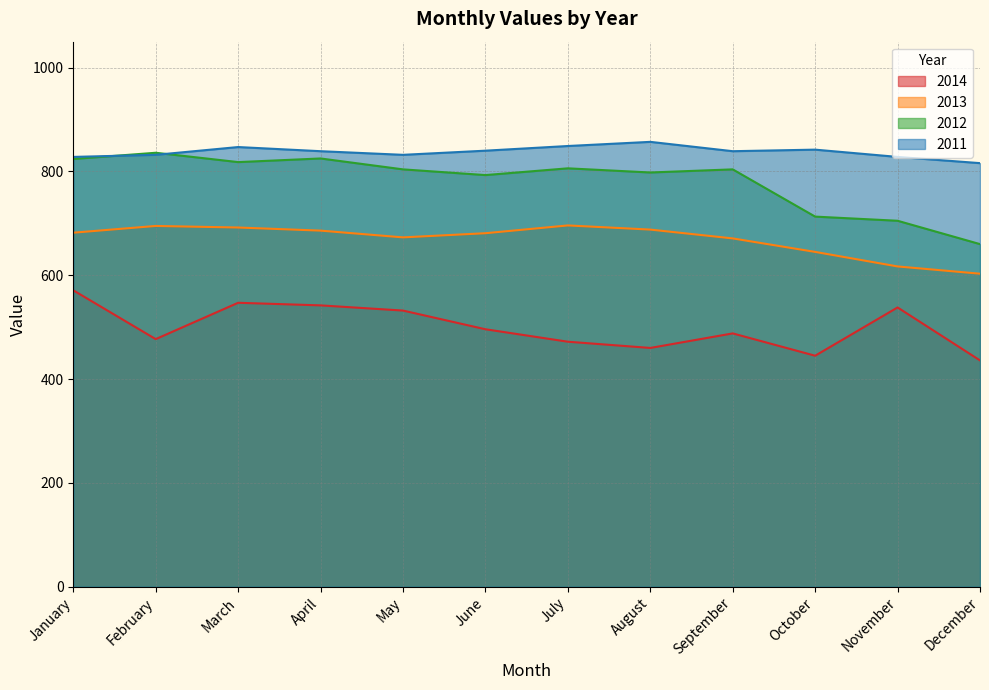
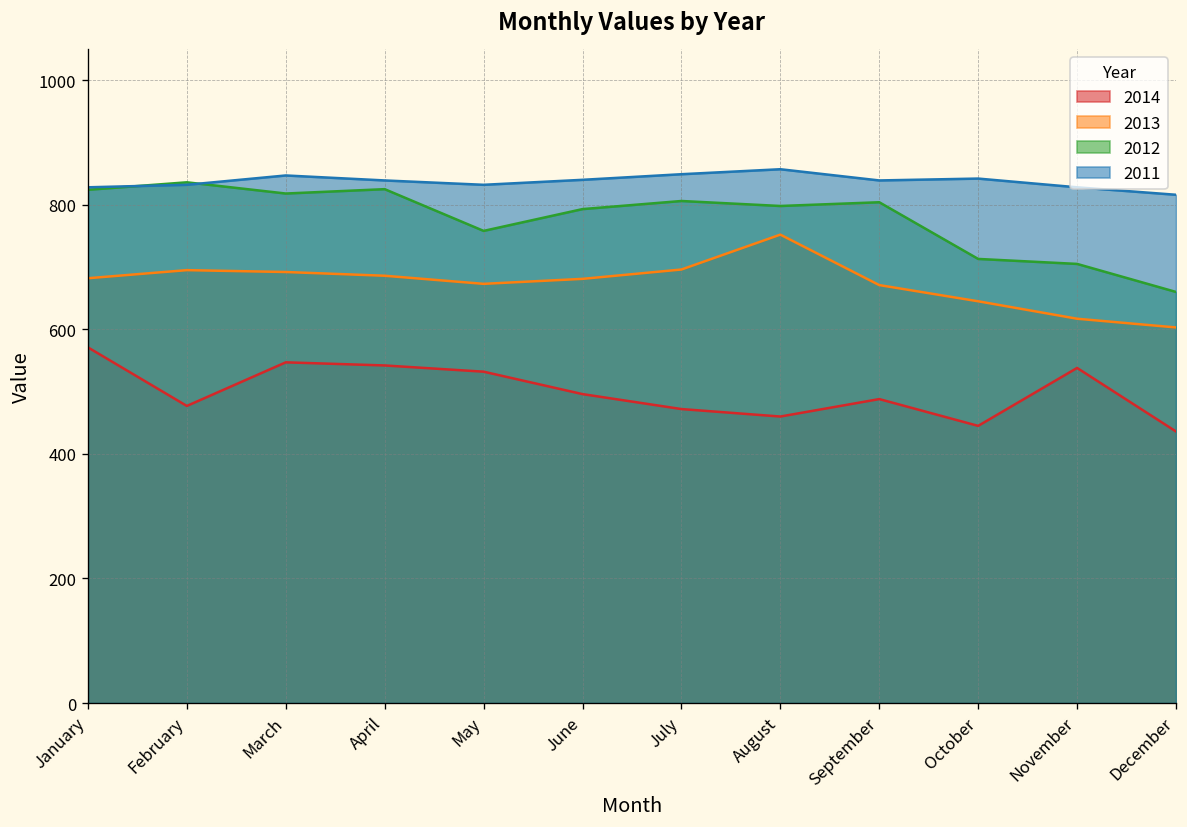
2012, May: 800 -> 760
2013, August: 690 -> 750
